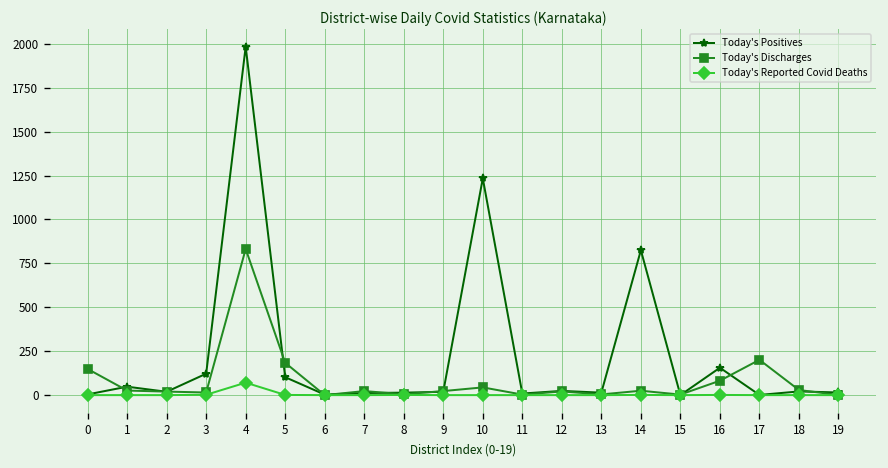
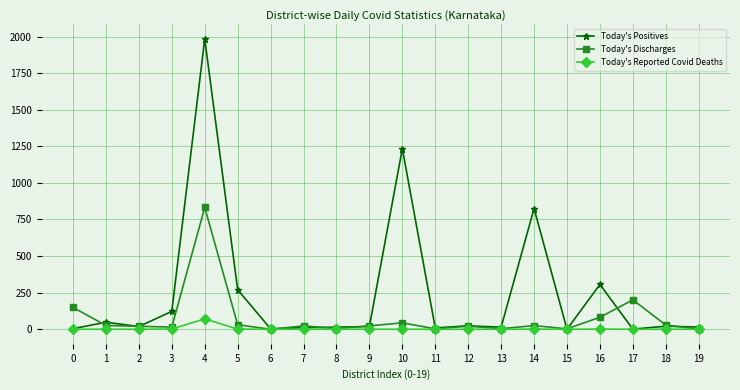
Today's Positives, 5: 100 -> 270
Today's Discharges, 5: 180 -> 30
Today's Positives, 16: 160 -> 310
